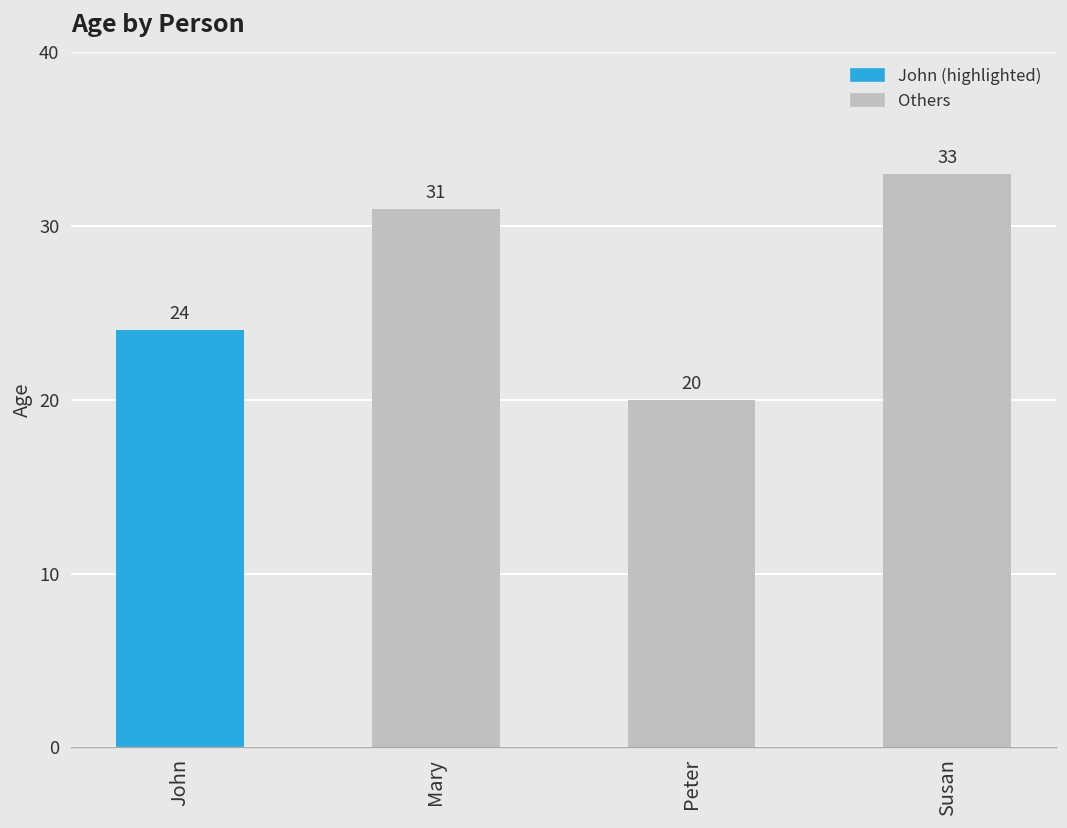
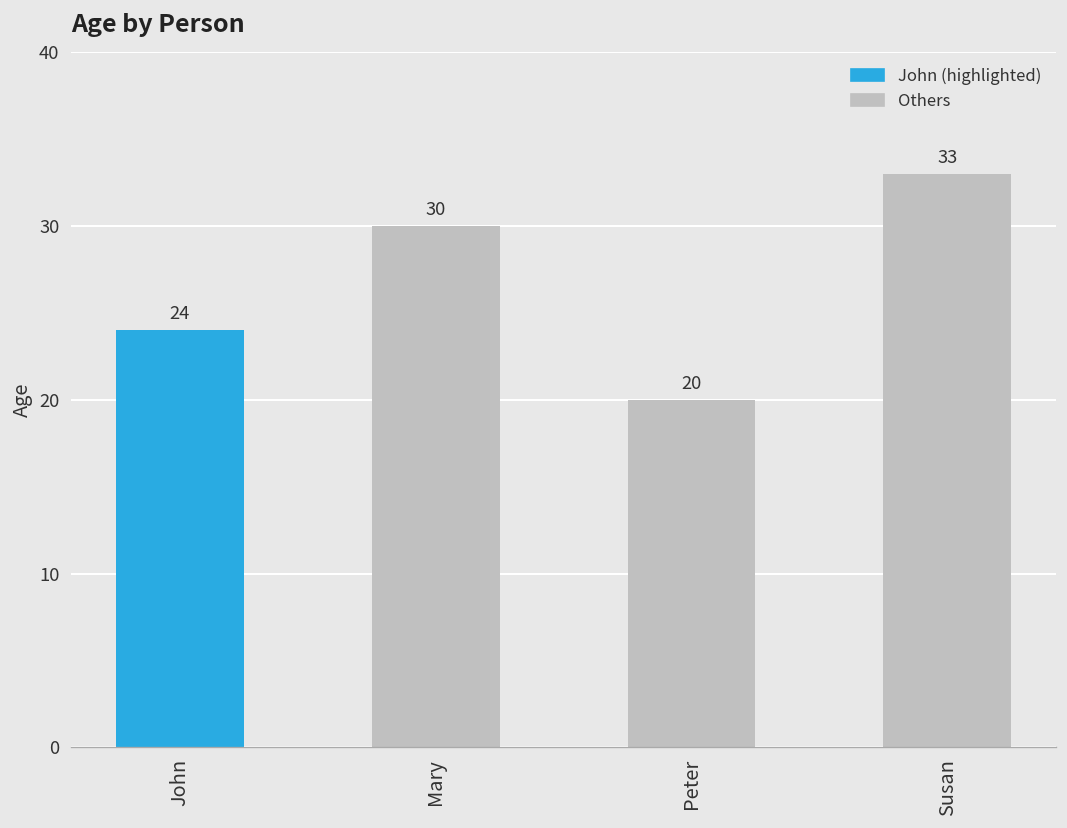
Mary: 31 -> 30
